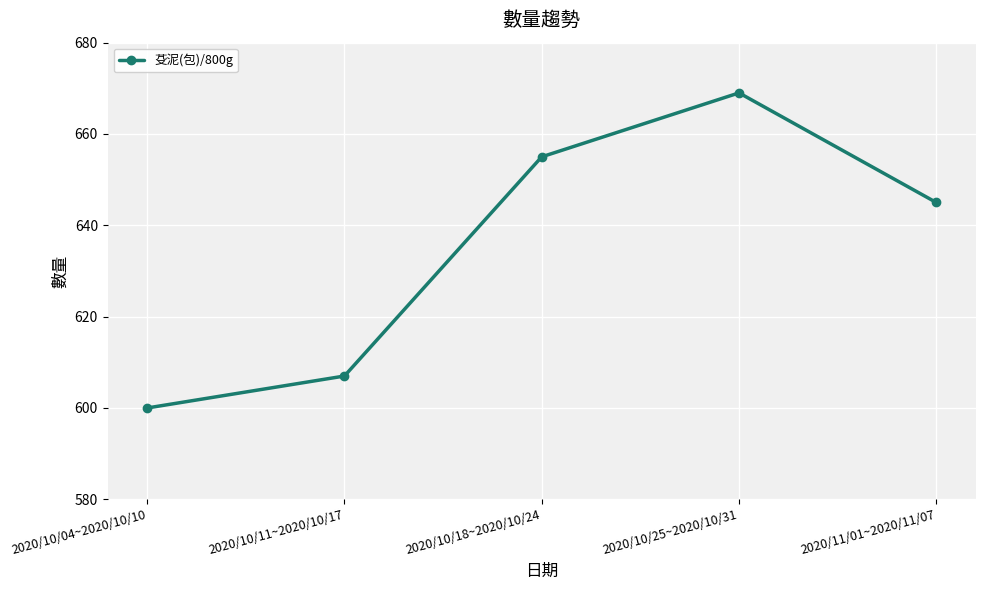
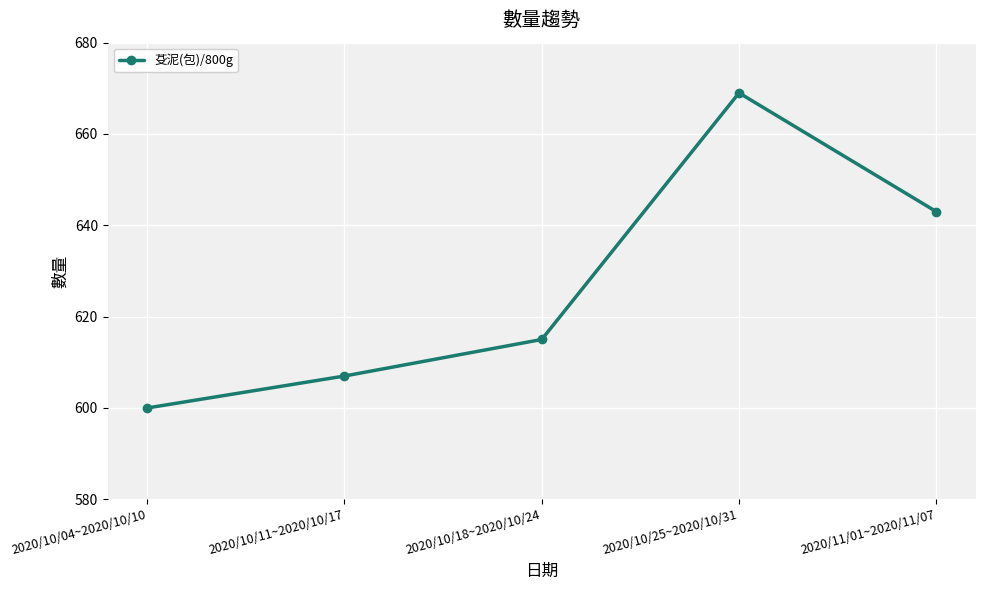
2020/10/18~2020/10/24: 655 -> 615
2020/11/01~2020/11/07: 645 -> 643
